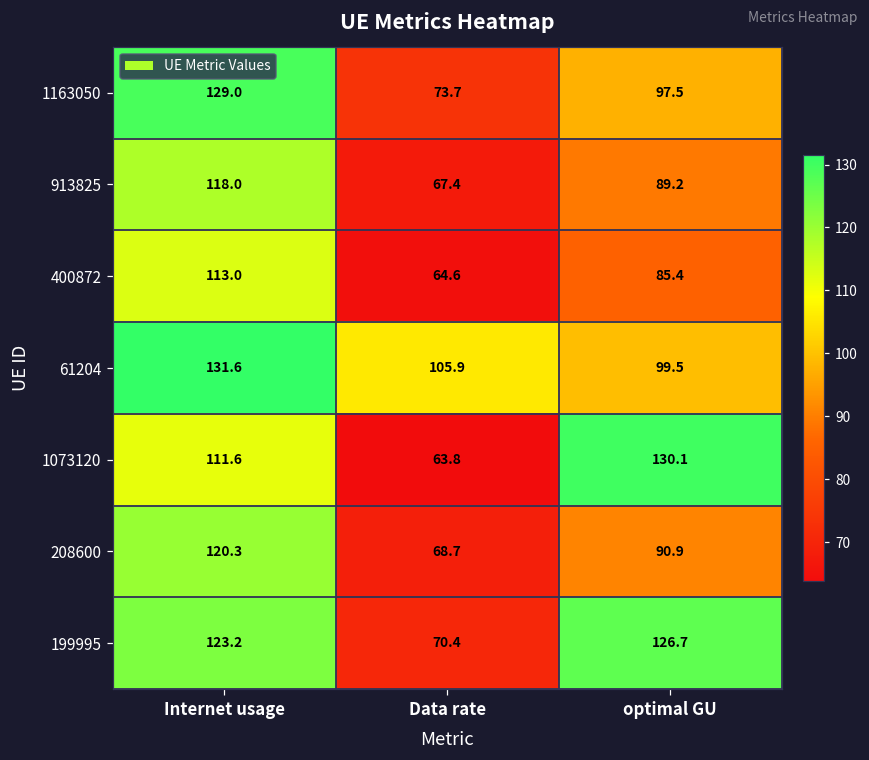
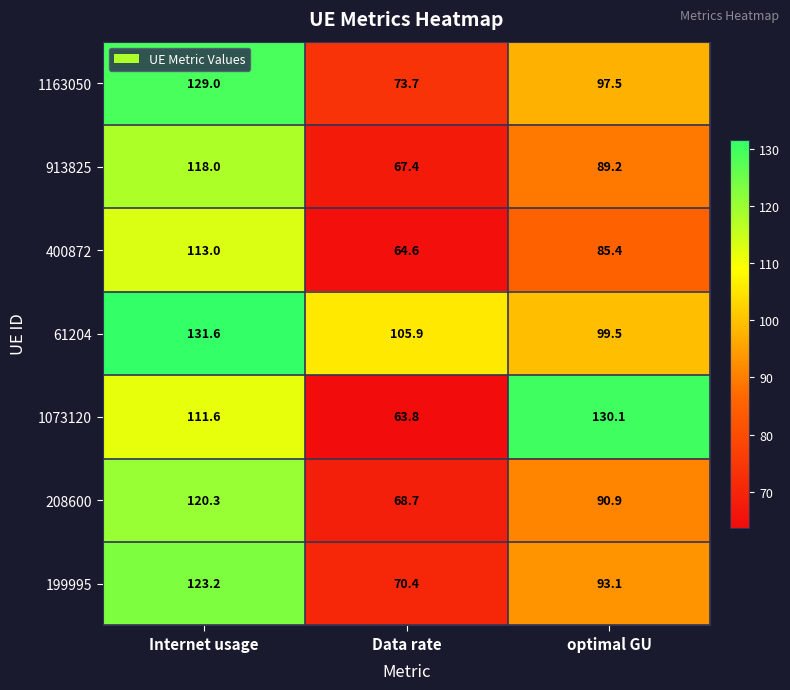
199995, optimal GU: 126.7 -> 93.1
